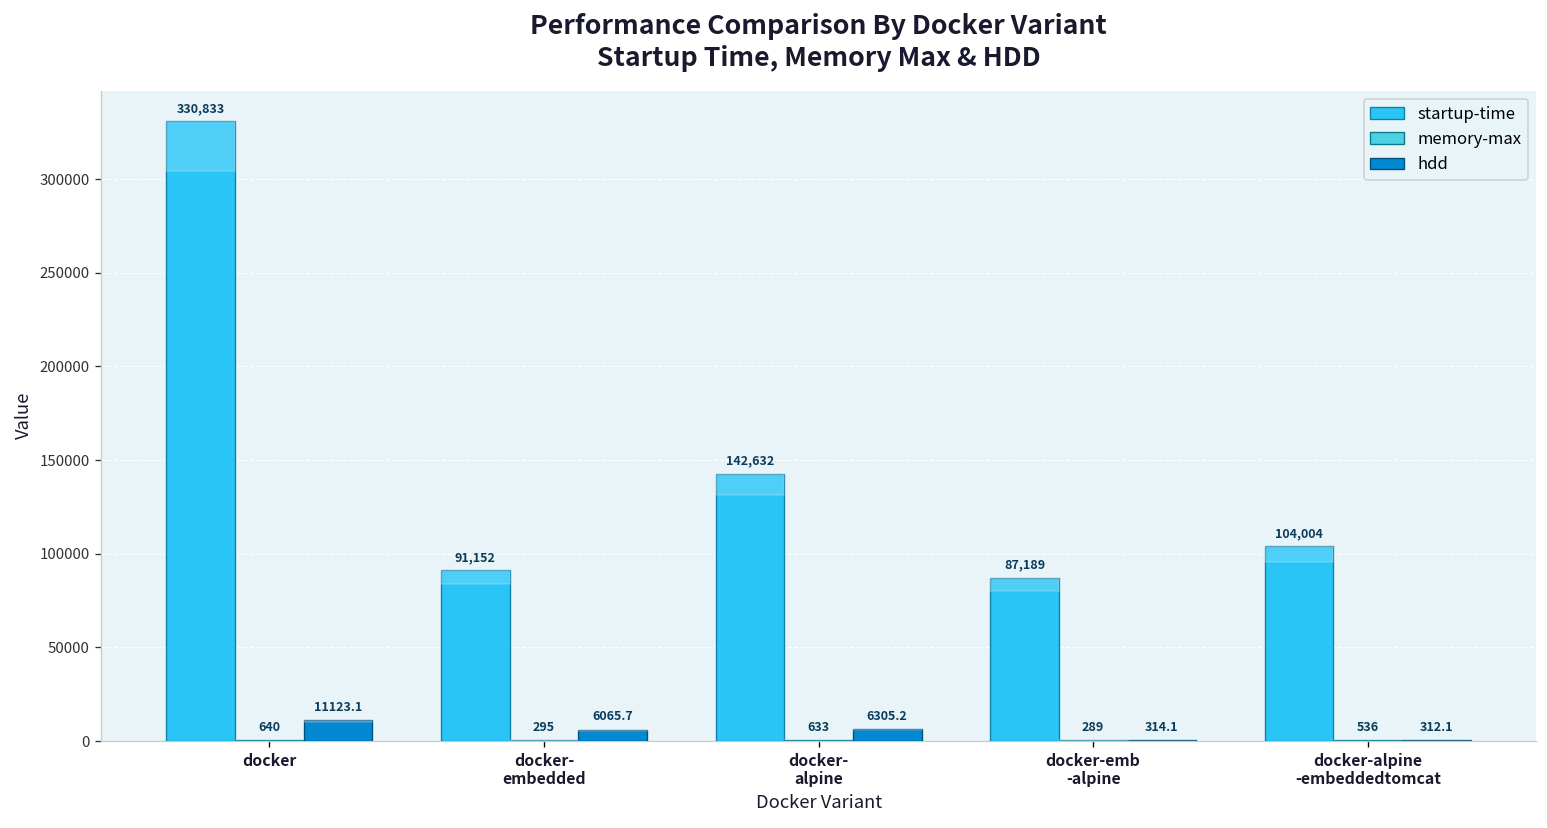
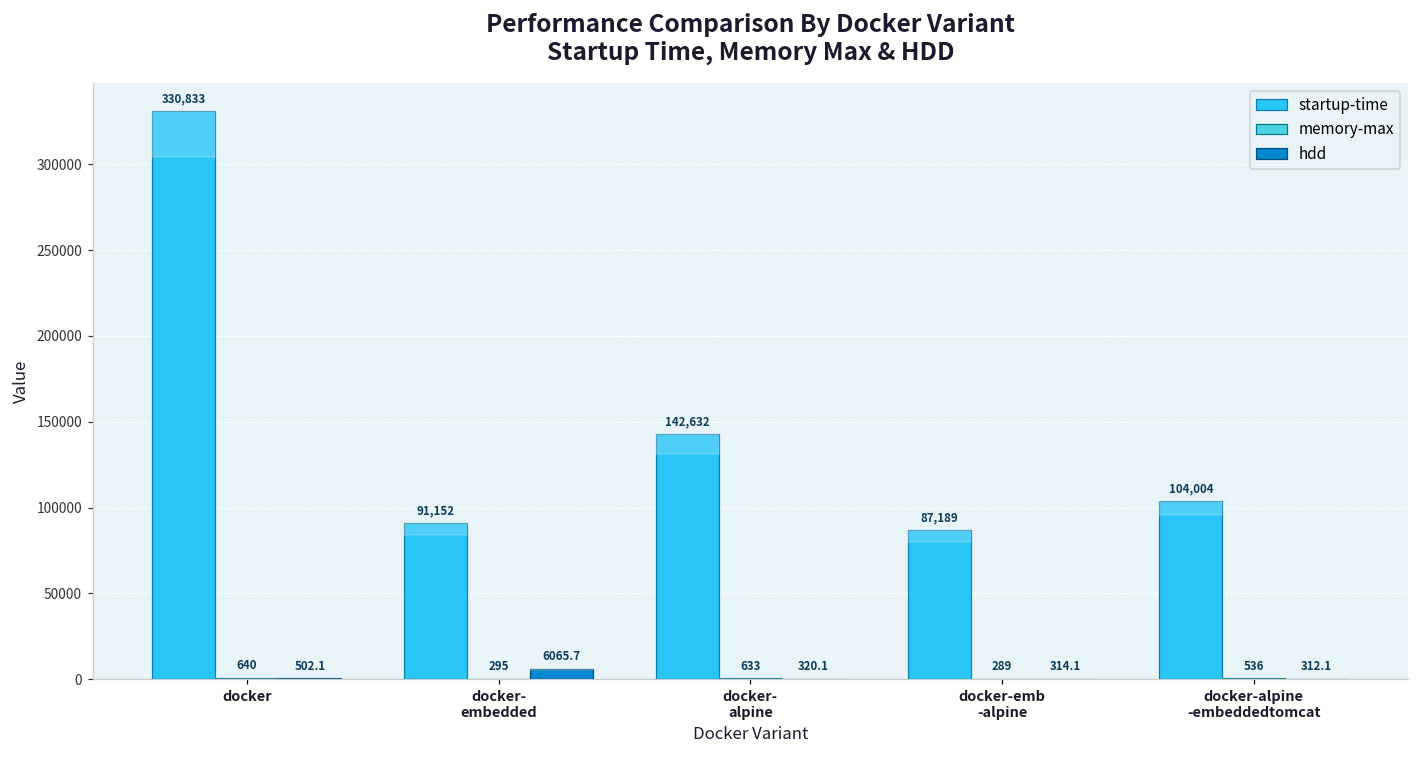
hdd, docker: 11123.1 -> 502.1
hdd, docker- alpine: 6305.2 -> 320.1
